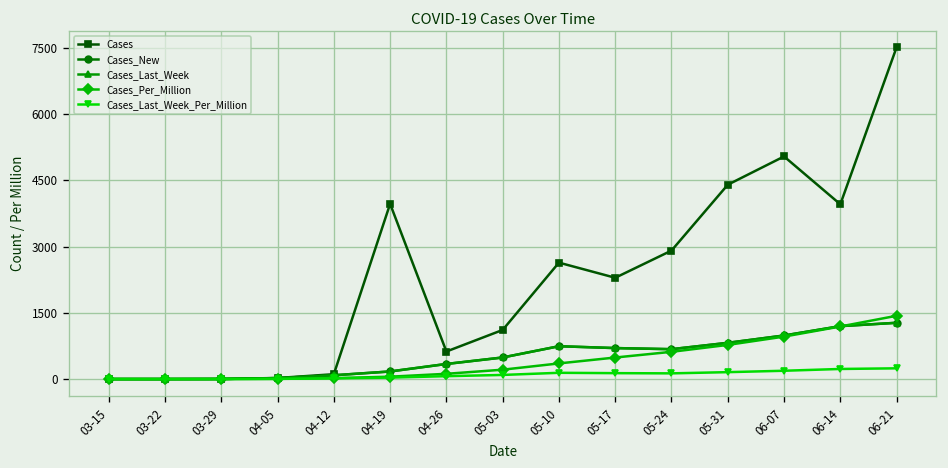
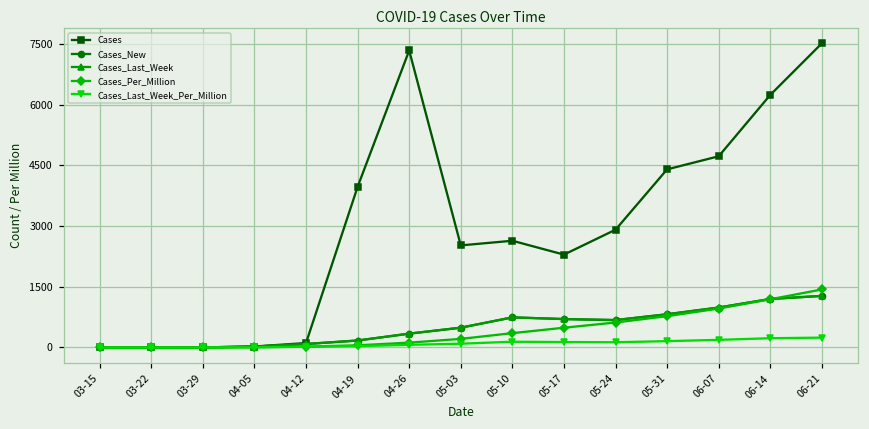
Cases, 04-26: 600 -> 7300
Cases, 05-03: 1100 -> 2500
Cases, 06-07: 5000 -> 4700
Cases, 06-14: 4000 -> 6200
